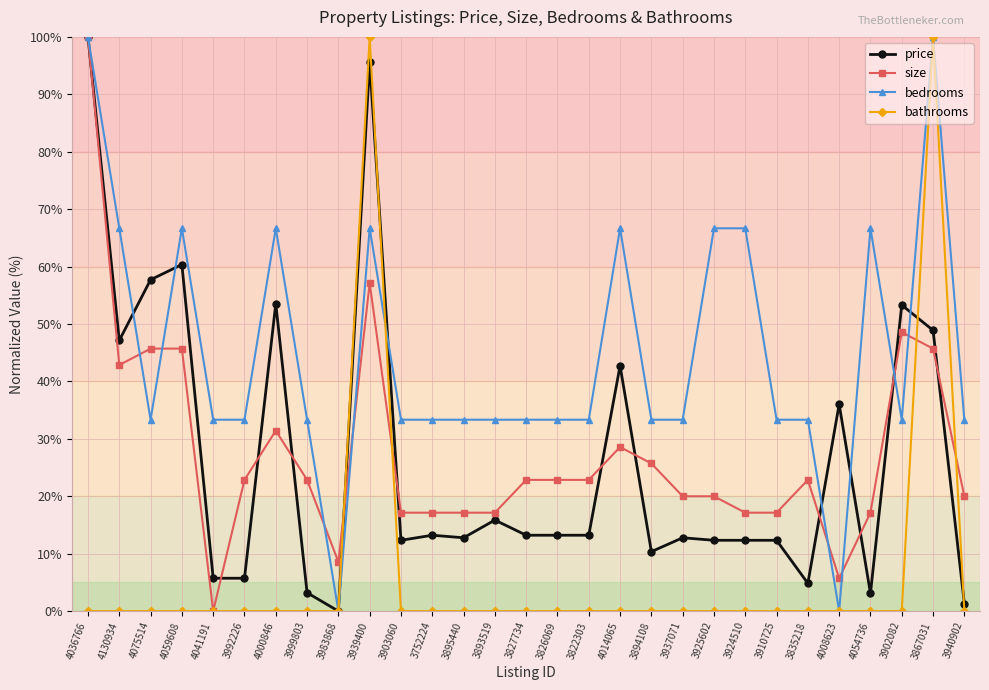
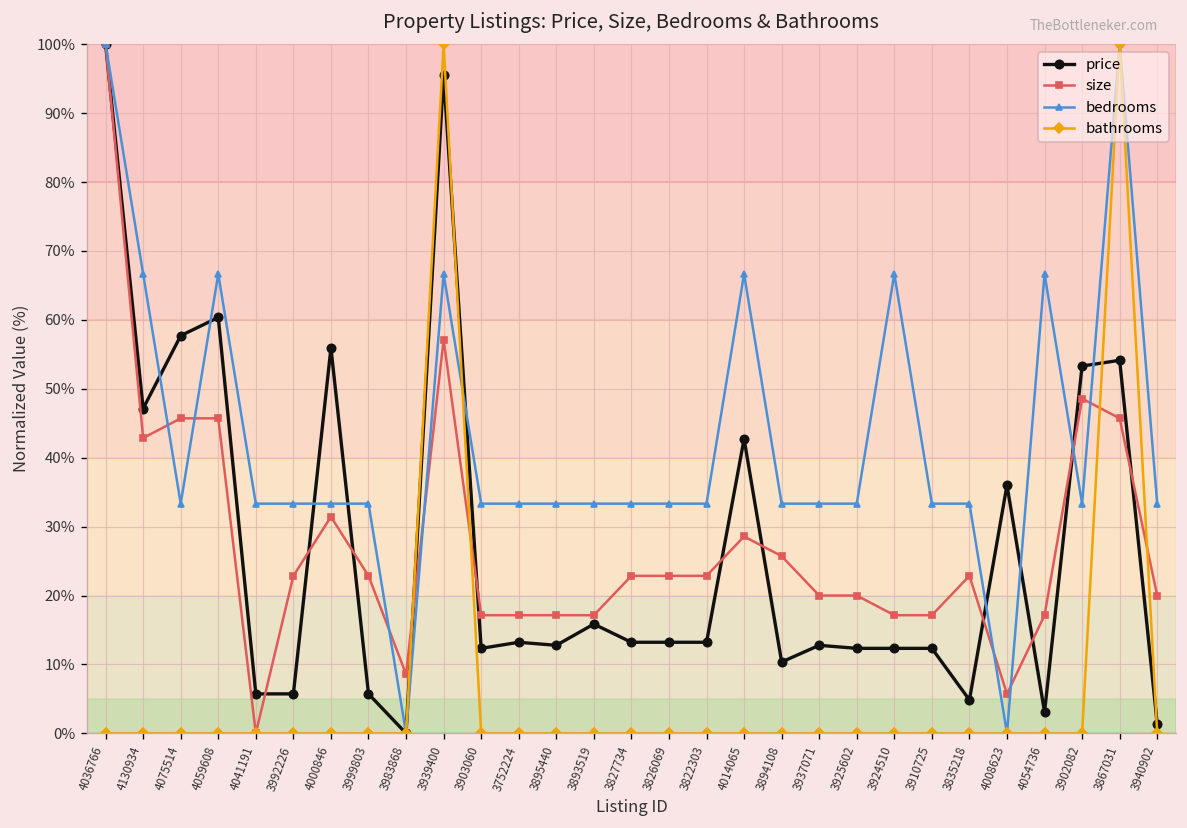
price, 4000846: 54% -> 56%
bedrooms, 4000846: 67% -> 33%
price, 3999803: 3% -> 6%
bedrooms, 3925602: 67% -> 33%
price, 3867031: 49% -> 54%
